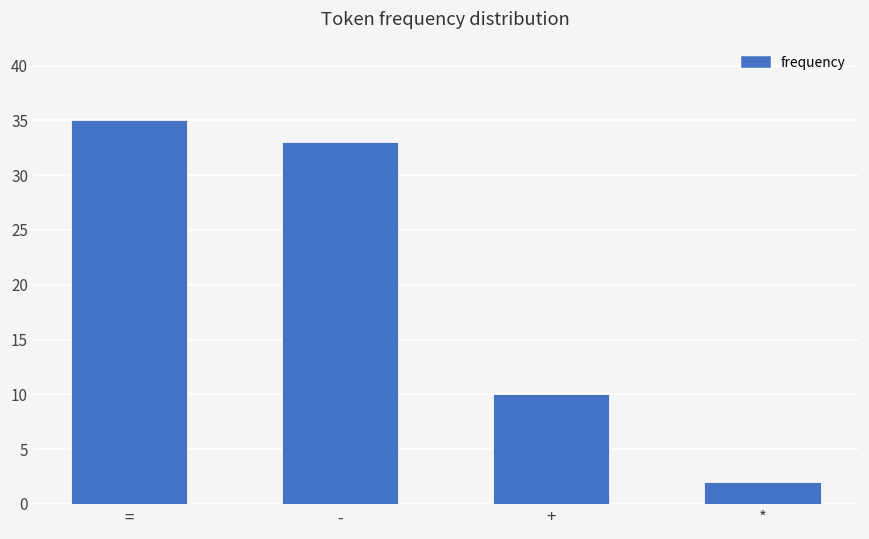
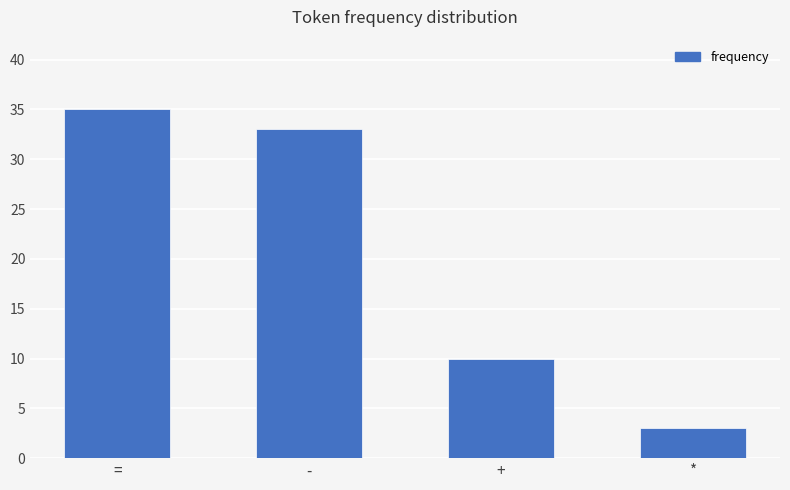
*: 2 -> 3
